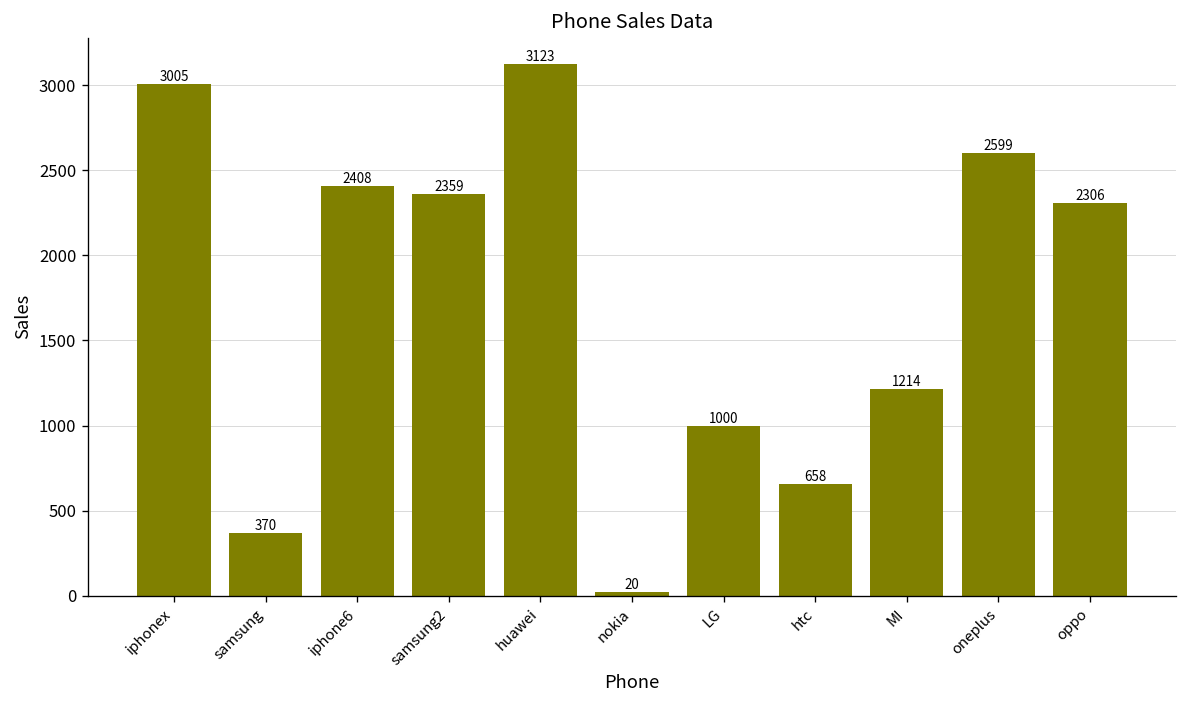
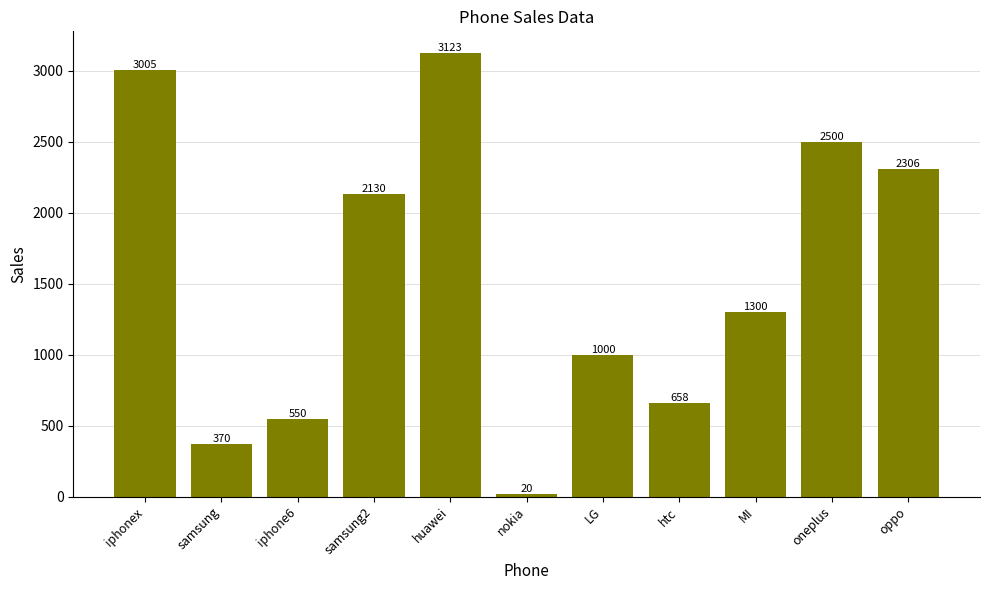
iphone6: 2408 -> 550
samsung2: 2359 -> 2130
MI: 1214 -> 1300
oneplus: 2599 -> 2500
